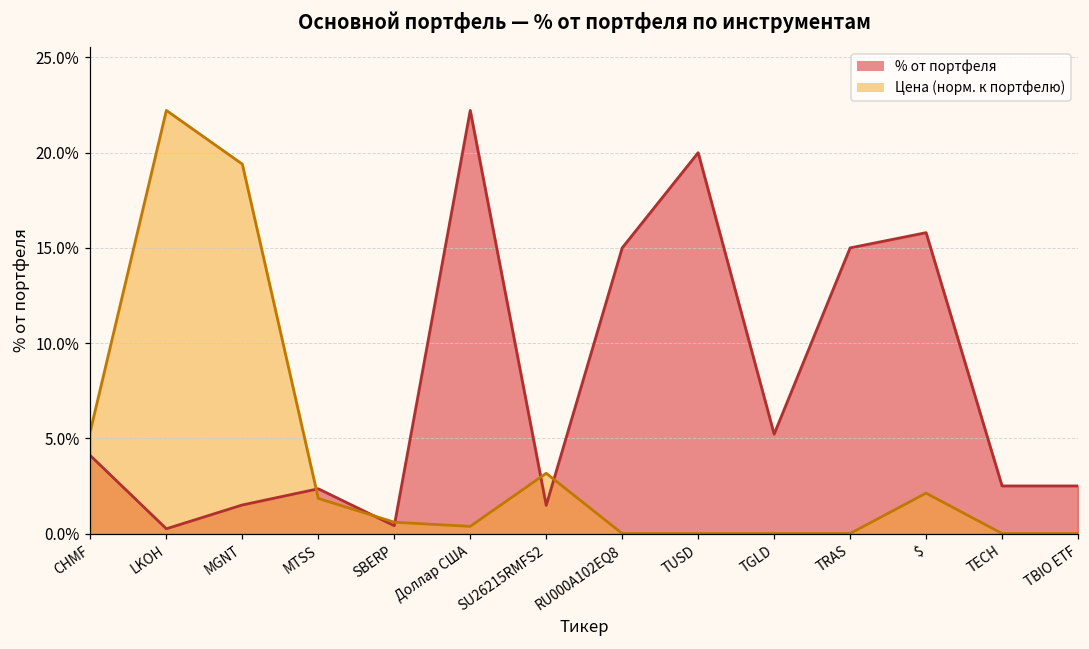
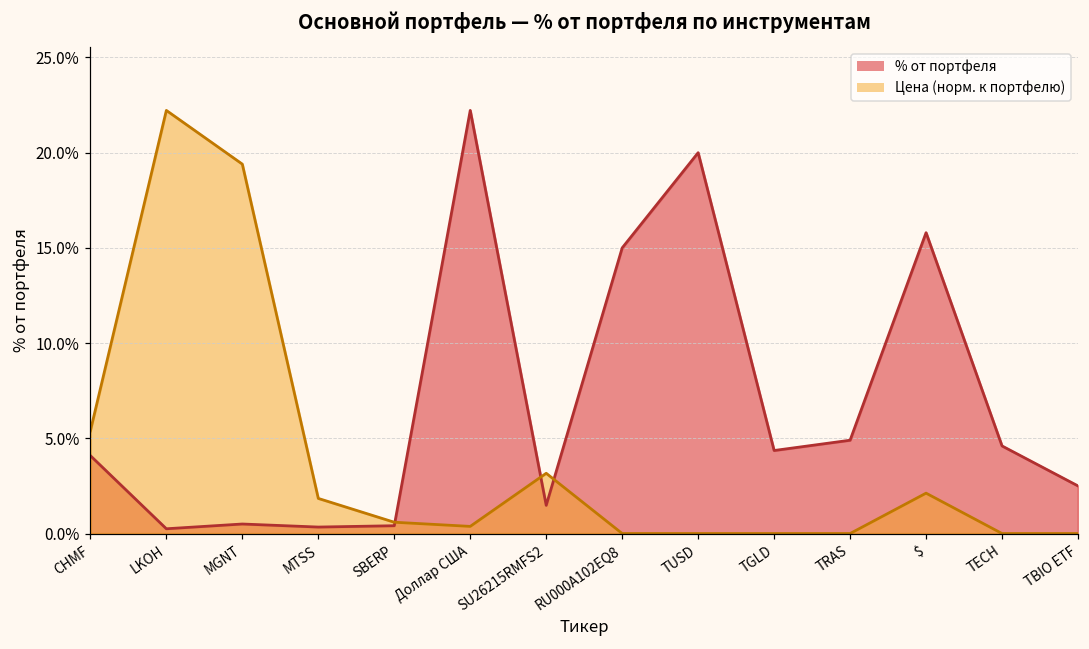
% от портфеля, MGNT: 1.5% -> 0.5%
% от портфеля, MTSS: 2.4% -> 0.3%
% от портфеля, TGLD: 5.2% -> 4.4%
% от портфеля, TRAS: 15.0% -> 4.9%
% от портфеля, TECH: 2.5% -> 4.6%
